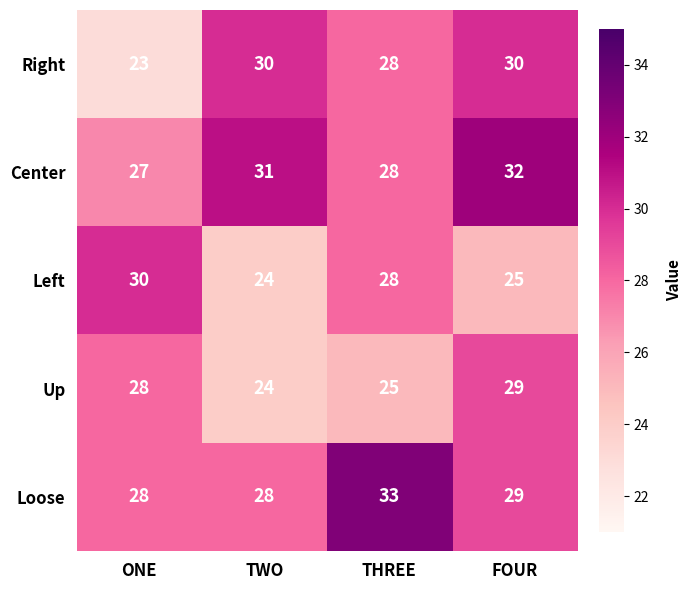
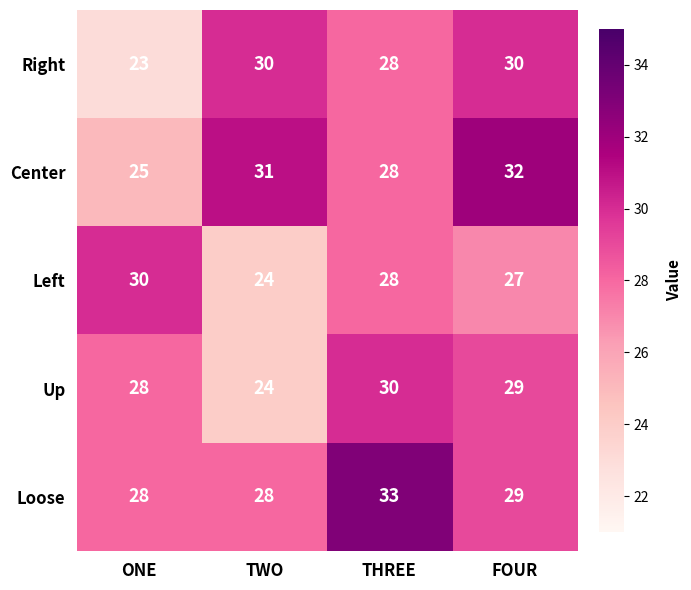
Center, ONE: 27 -> 25
Left, FOUR: 25 -> 27
Up, THREE: 25 -> 30
